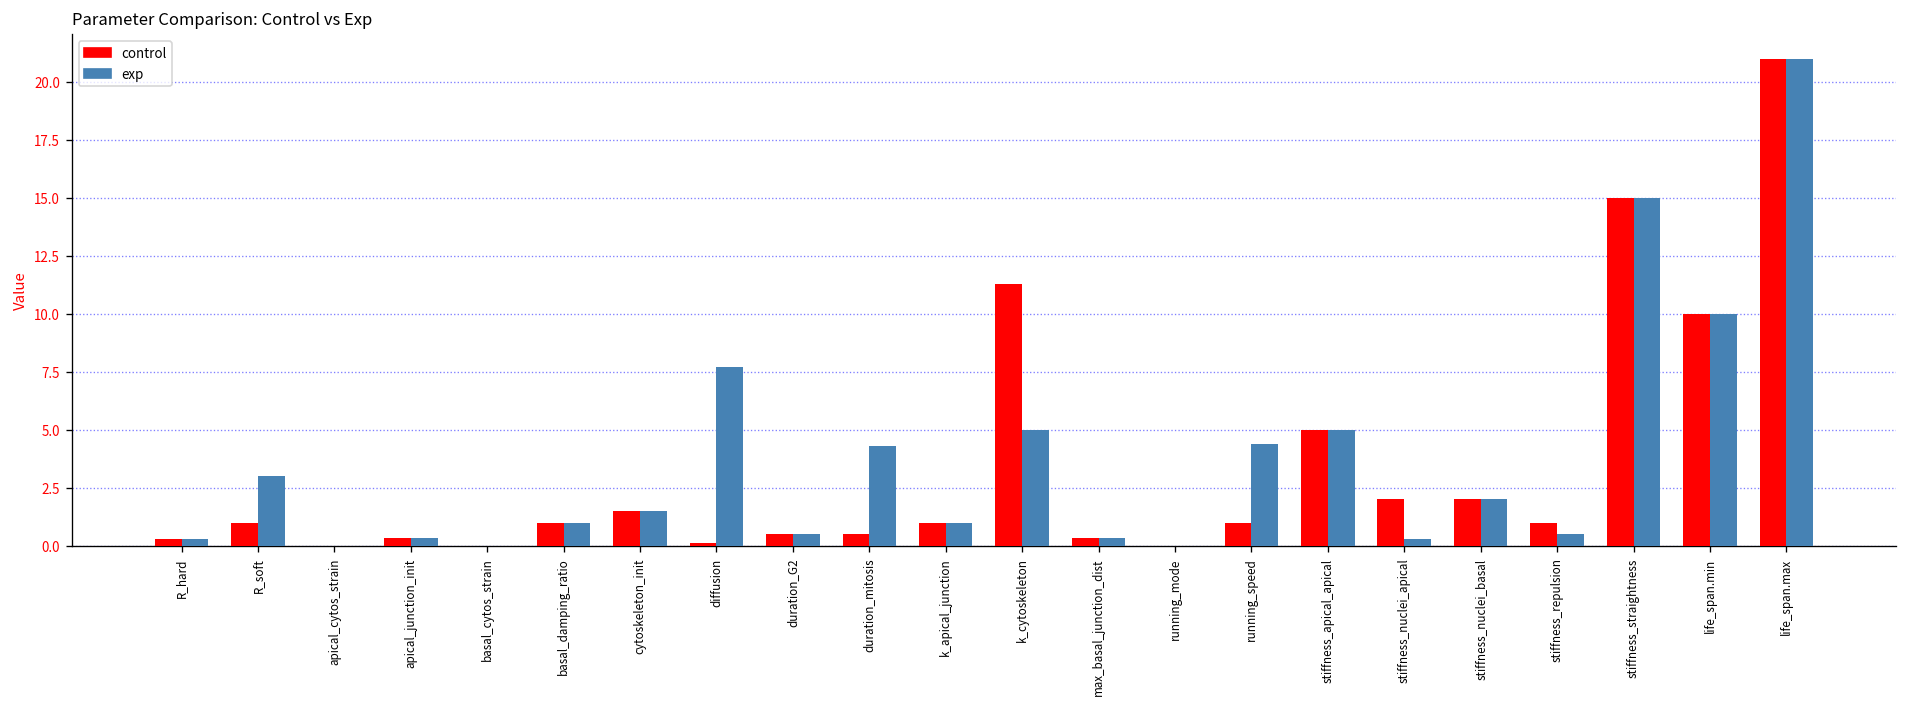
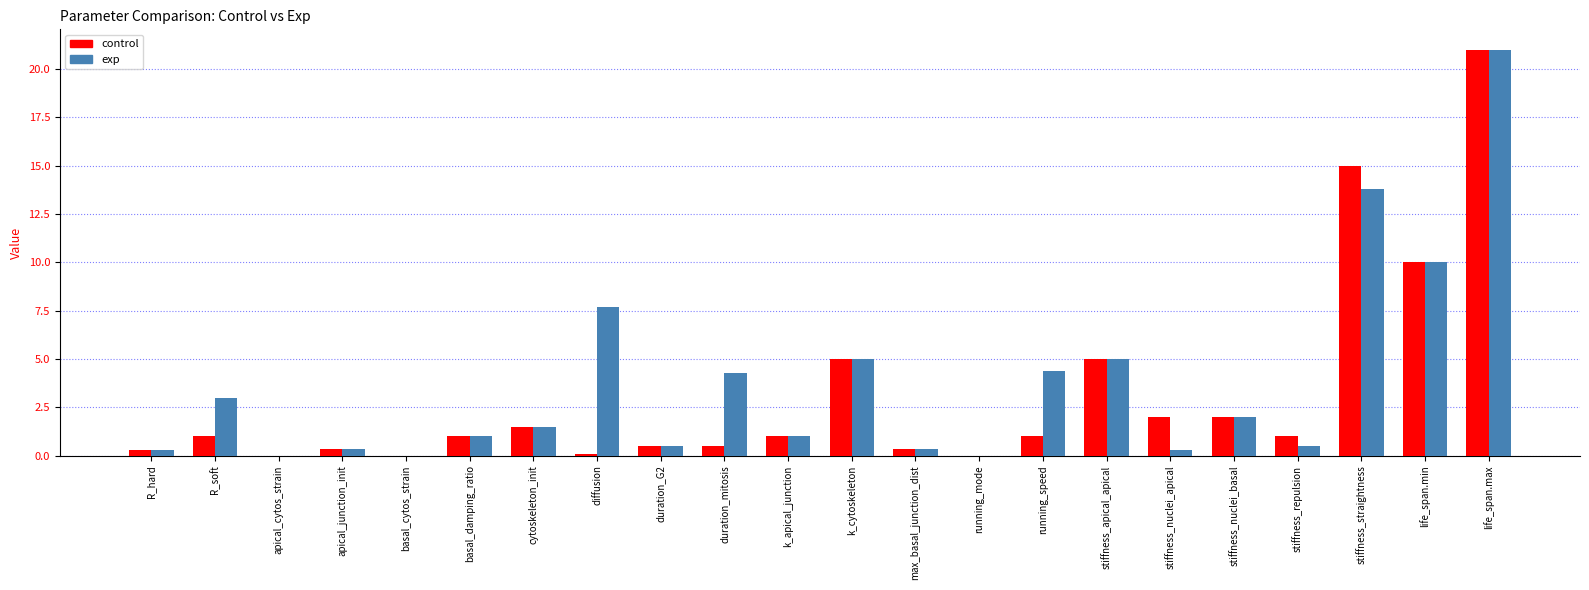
control, k_cytoskeleton: 11.3 -> 5.0
exp, stiffness_straightness: 15.0 -> 13.8
